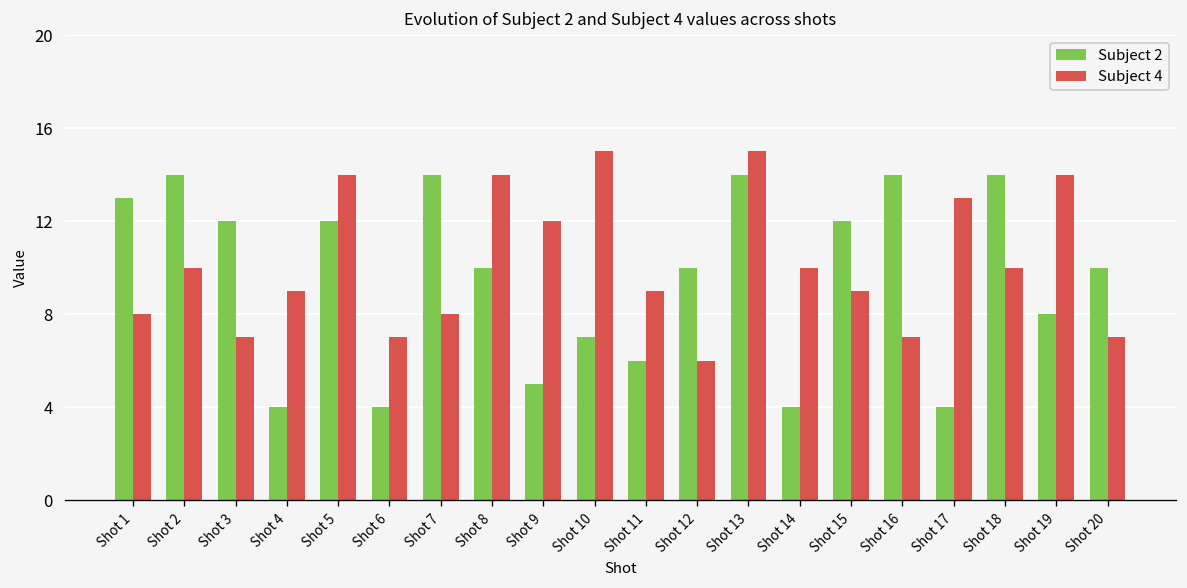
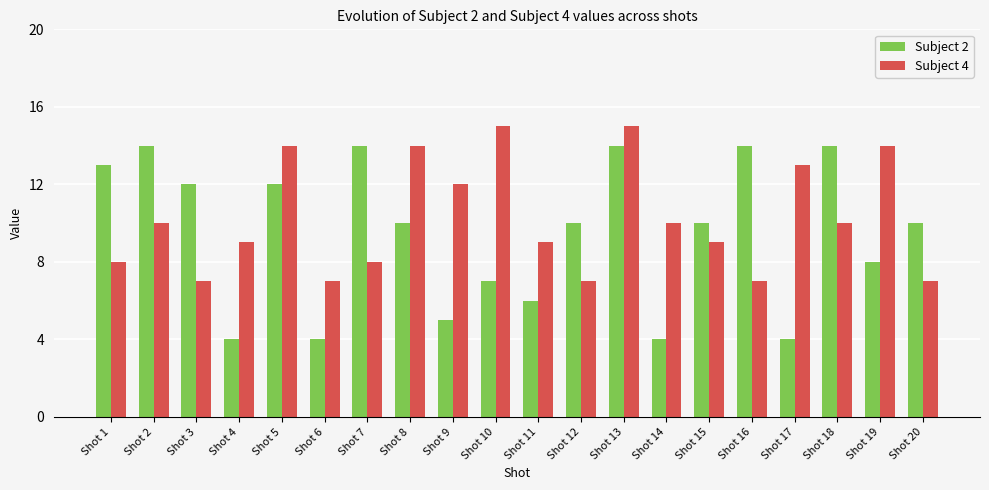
Subject 4, Shot 12: 6 -> 7
Subject 2, Shot 15: 12 -> 10
